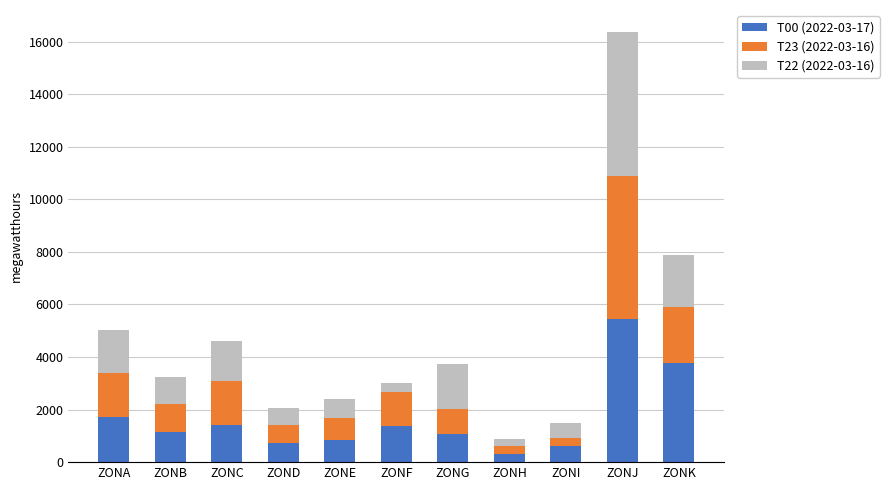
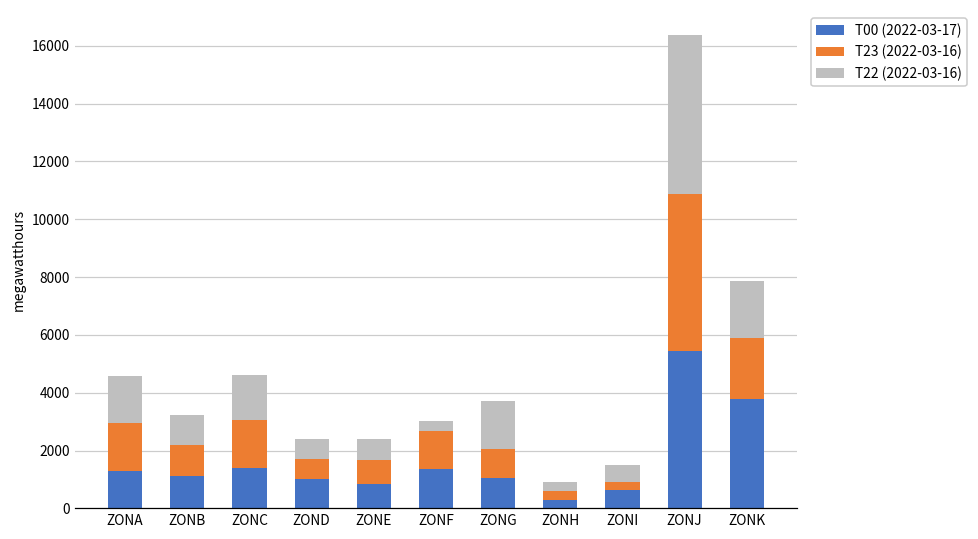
T00 (2022-03-17), ZONA: 1700 -> 1300
T00 (2022-03-17), ZOND: 700 -> 1000
